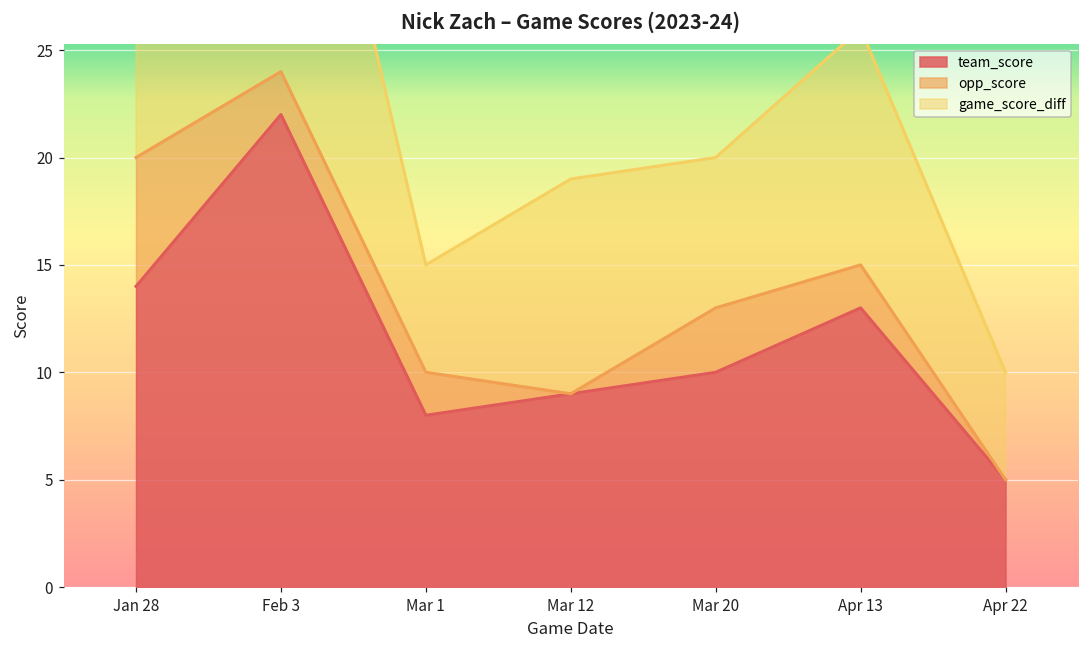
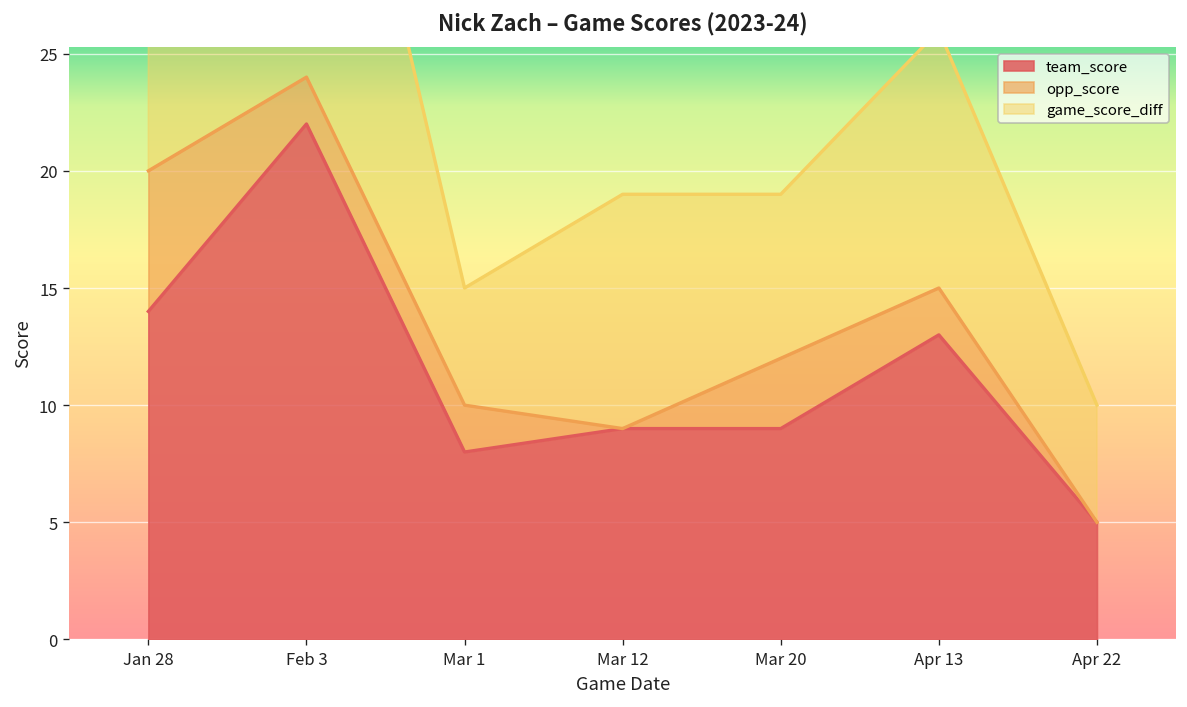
team_score, Mar 20: 10 -> 9
